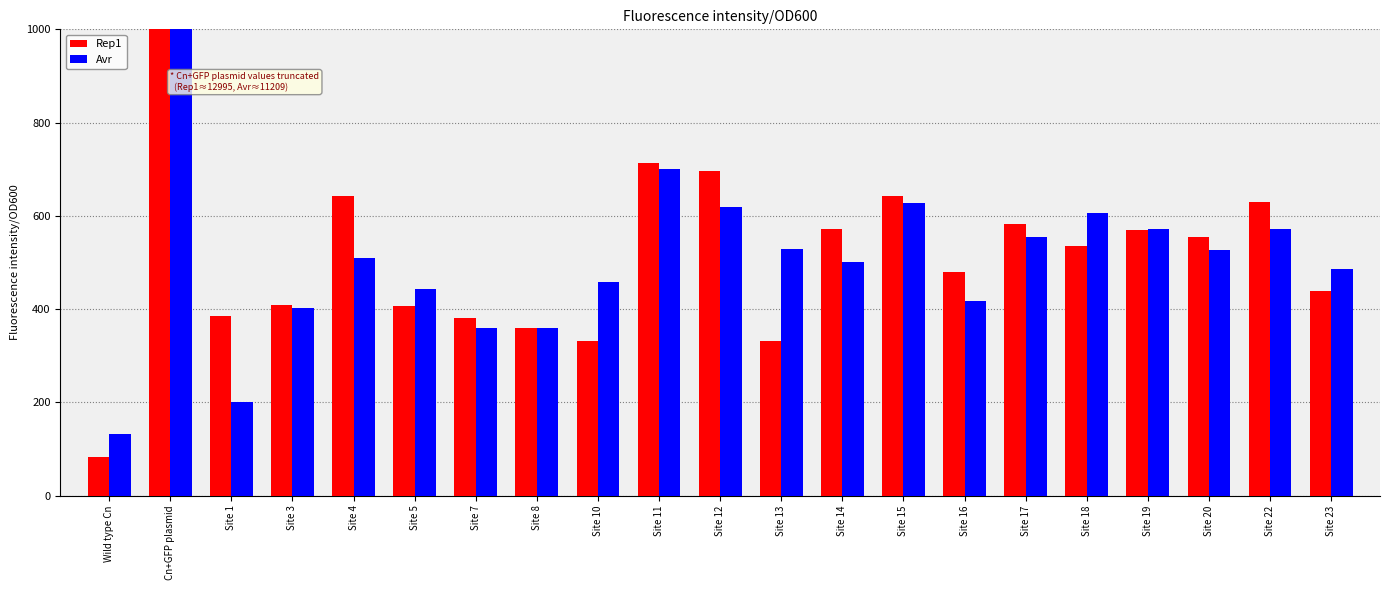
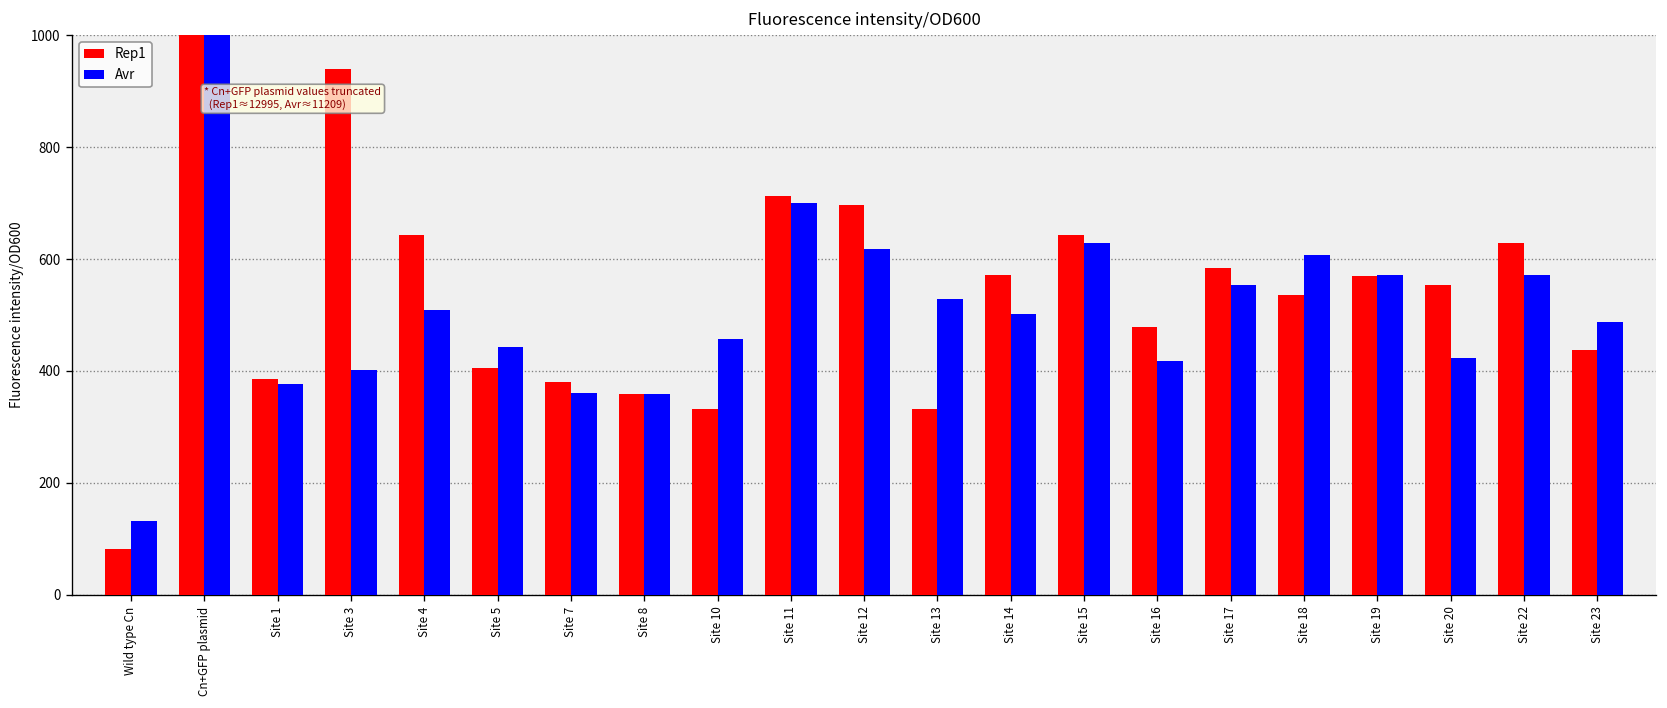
Avr, Site 1: 200 -> 380
Rep1, Site 3: 410 -> 940
Avr, Site 20: 530 -> 420
